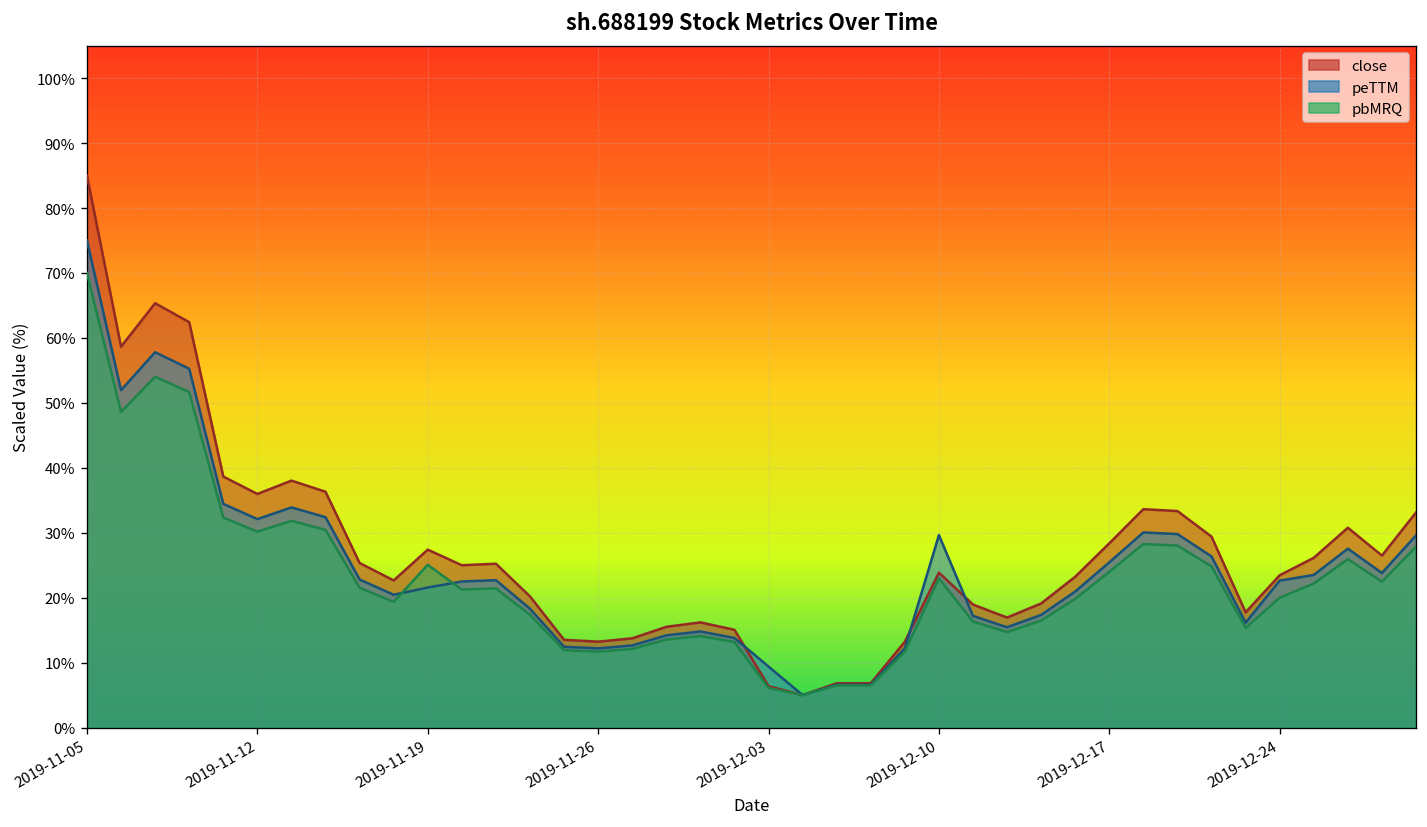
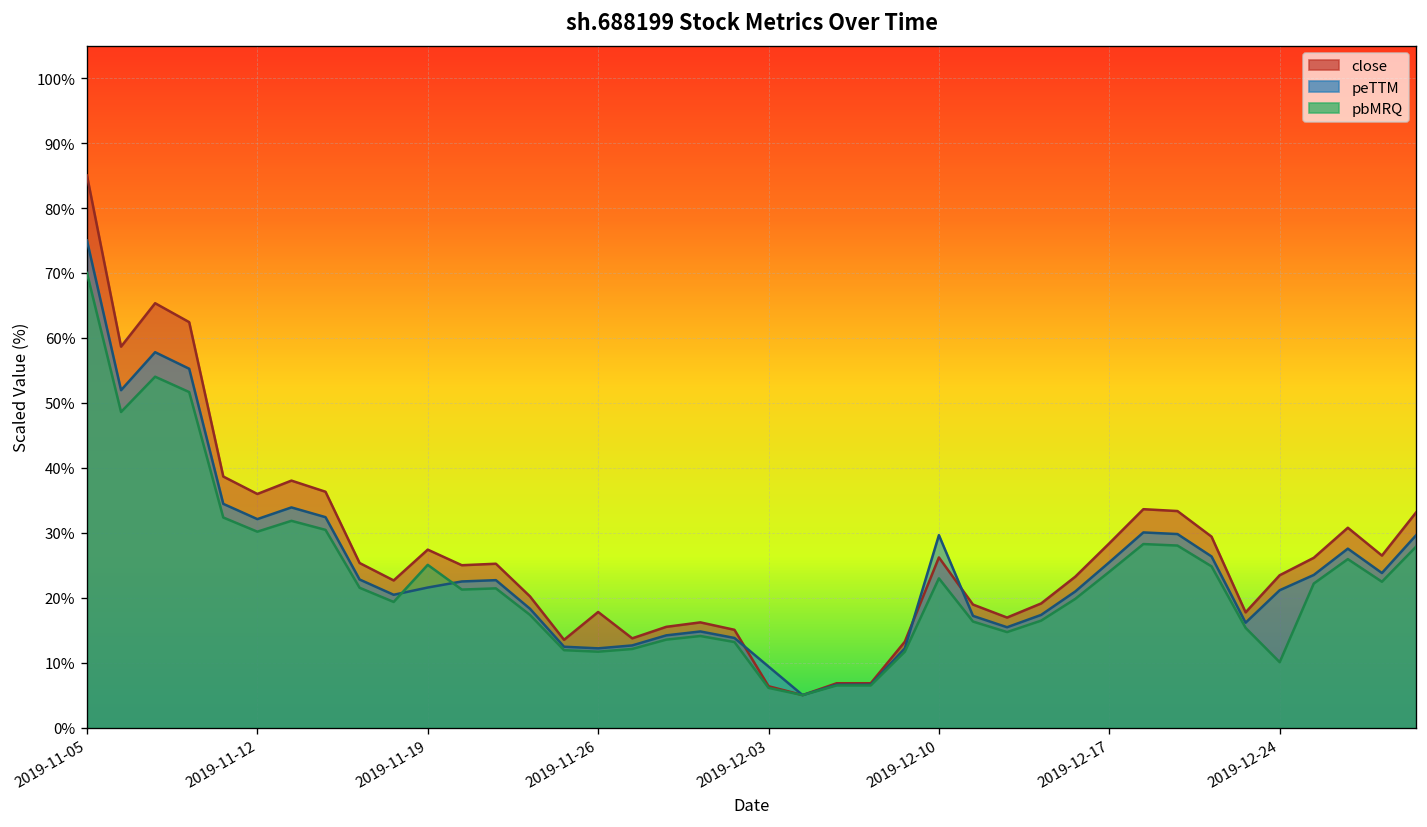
close, 2019-11-26: 13% -> 18%
close, 2019-12-10: 24% -> 26%
peTTM, 2019-12-24: 23% -> 21%
pbMRQ, 2019-12-24: 20% -> 10%
